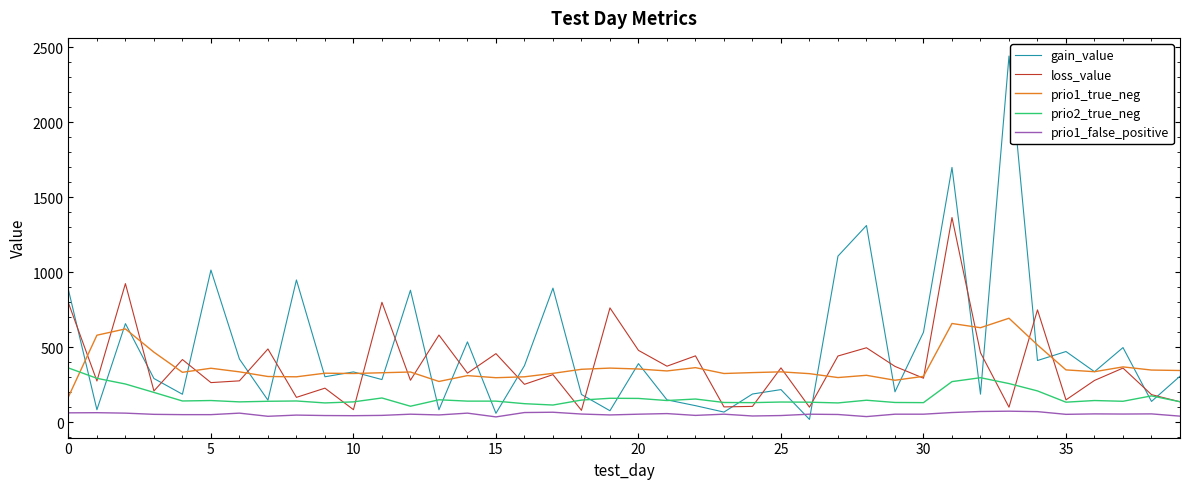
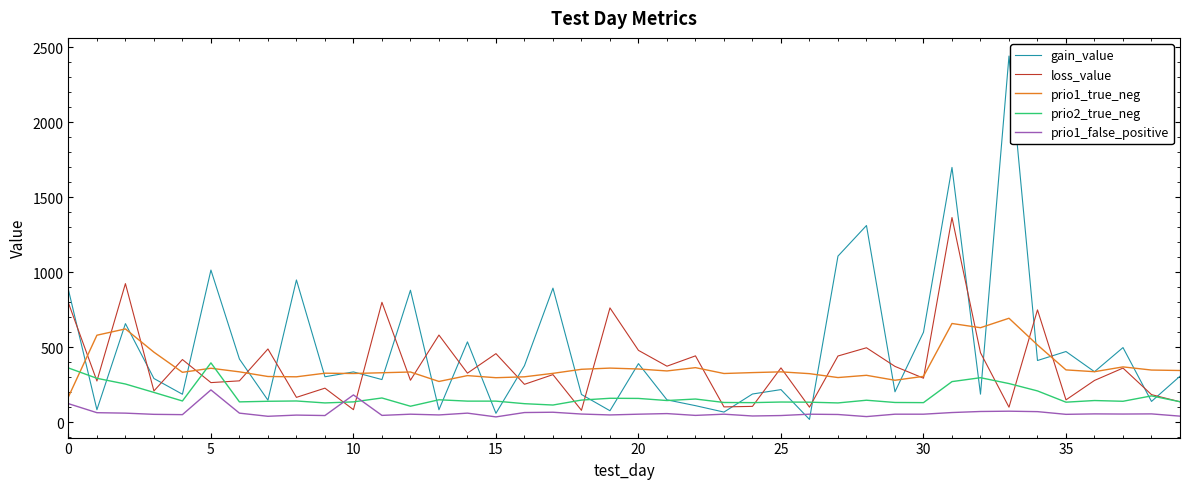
prio1_false_positive, 0: 60 -> 130
prio2_true_neg, 5: 150 -> 400
prio1_false_positive, 5: 50 -> 220
prio1_false_positive, 10: 50 -> 180
